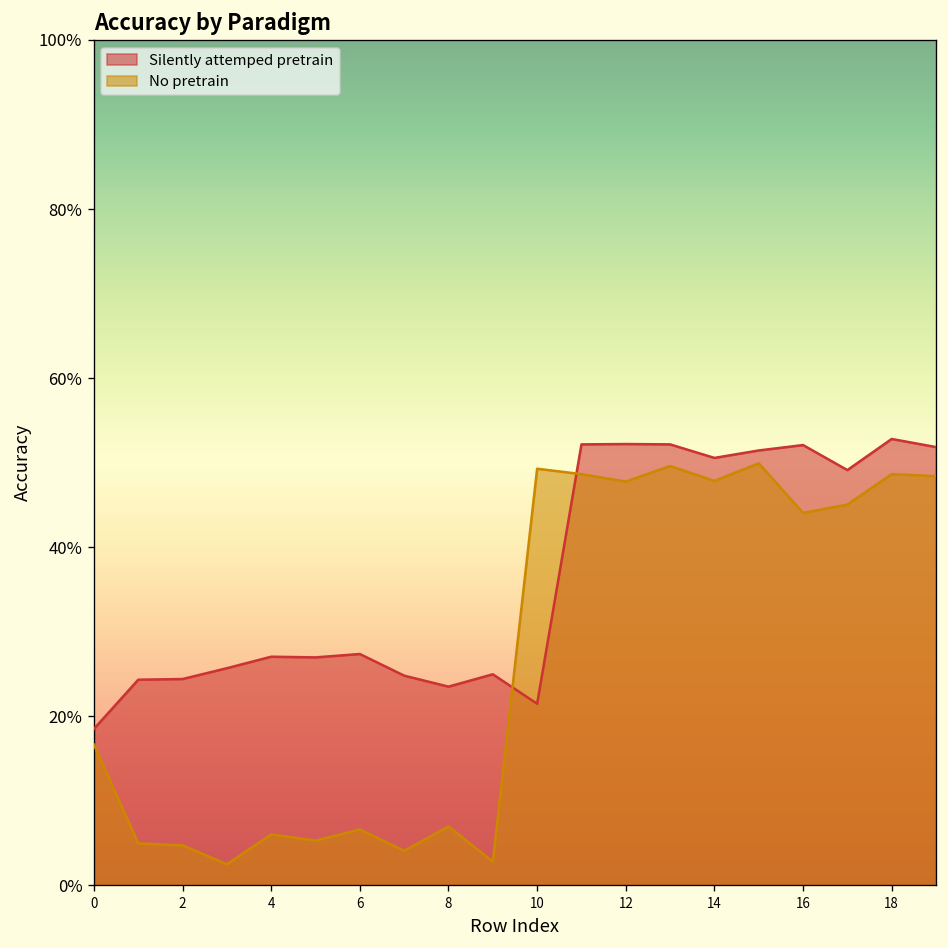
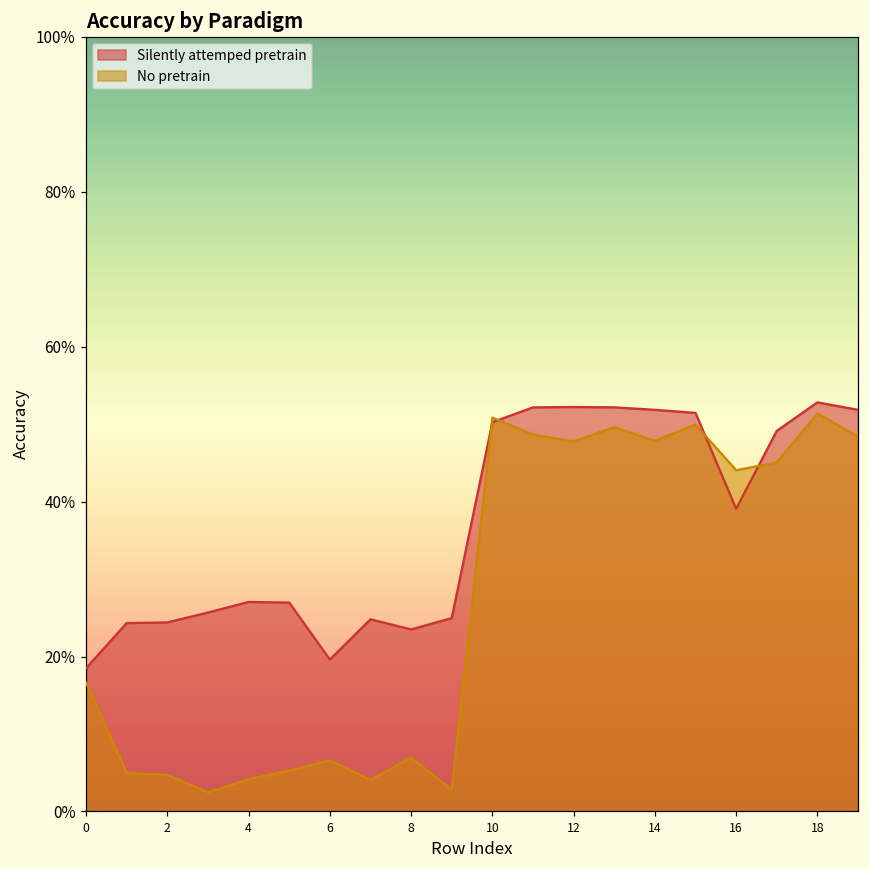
No pretrain, 4: 6% -> 4%
Silently attemped pretrain, 6: 27% -> 20%
Silently attemped pretrain, 10: 21% -> 50%
No pretrain, 10: 49% -> 51%
Silently attemped pretrain, 14: 51% -> 52%
Silently attemped pretrain, 16: 52% -> 39%
No pretrain, 18: 49% -> 51%
